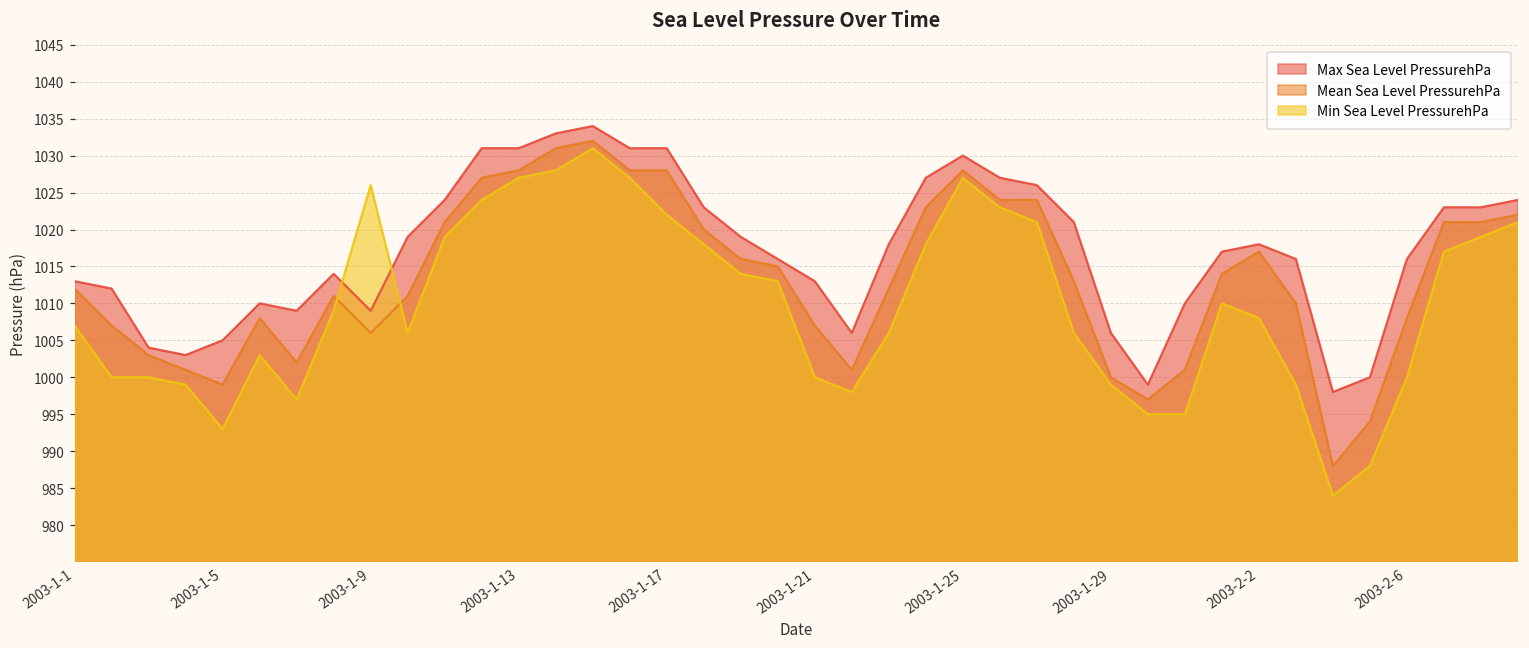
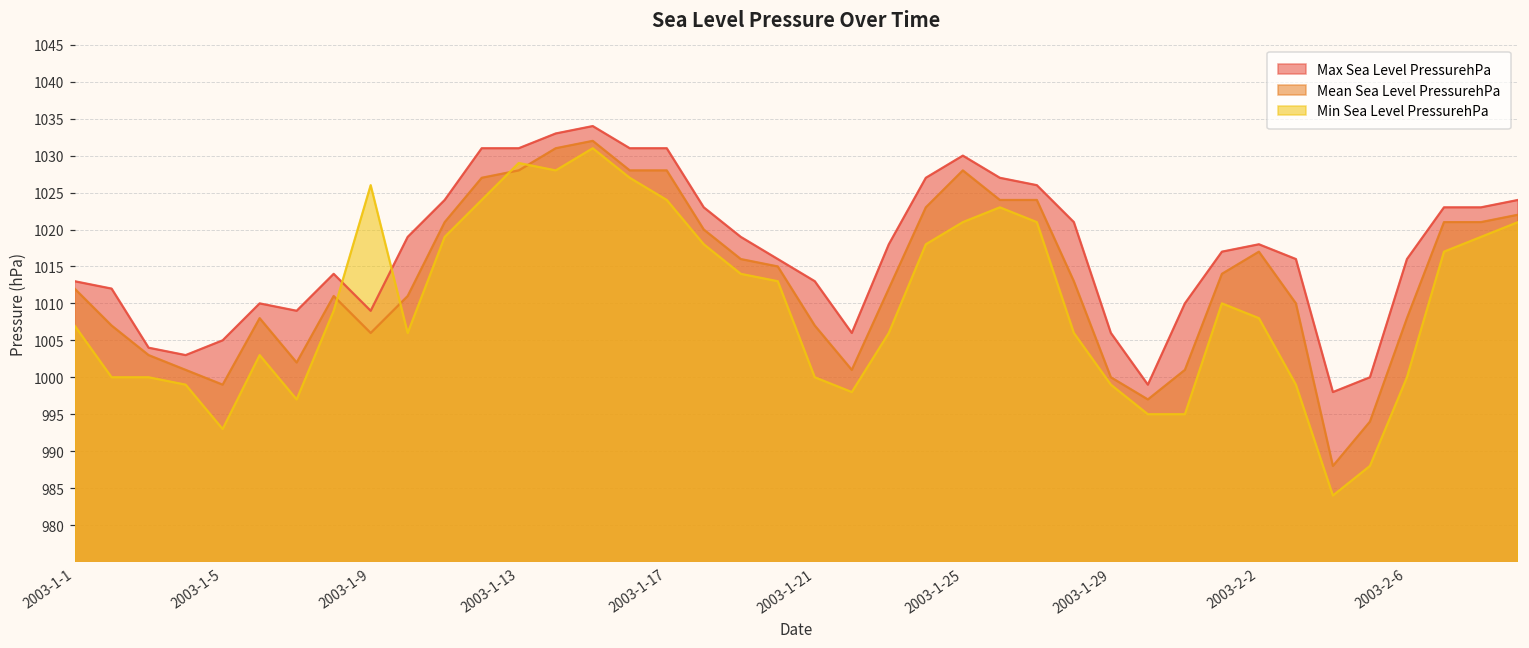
Min Sea Level PressurehPa, 2003-1-13: 1027 -> 1029
Min Sea Level PressurehPa, 2003-1-17: 1022 -> 1024
Min Sea Level PressurehPa, 2003-1-25: 1027 -> 1021
